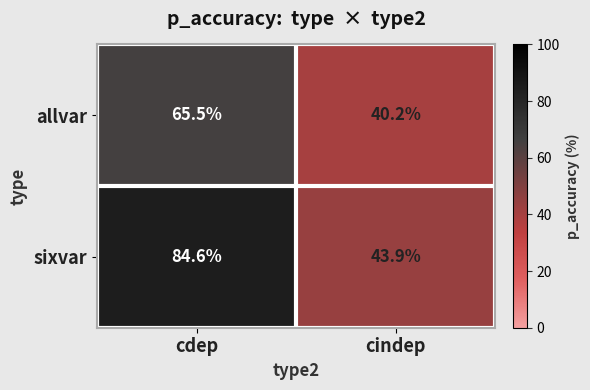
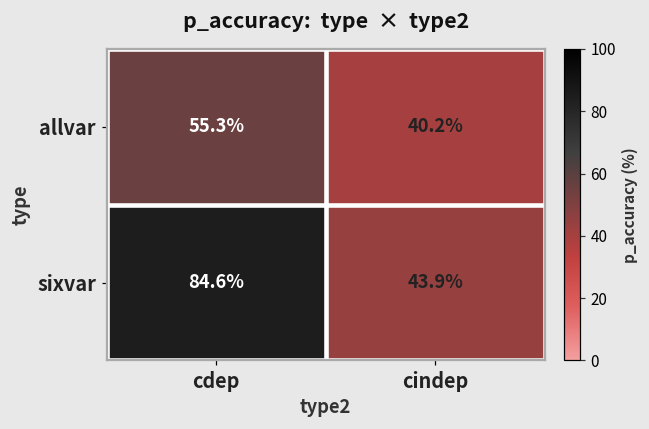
allvar, cdep: 65.5% -> 55.3%
